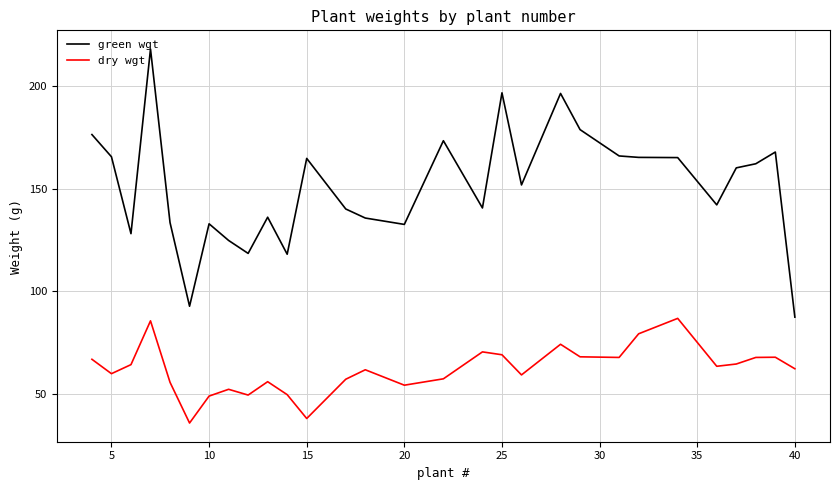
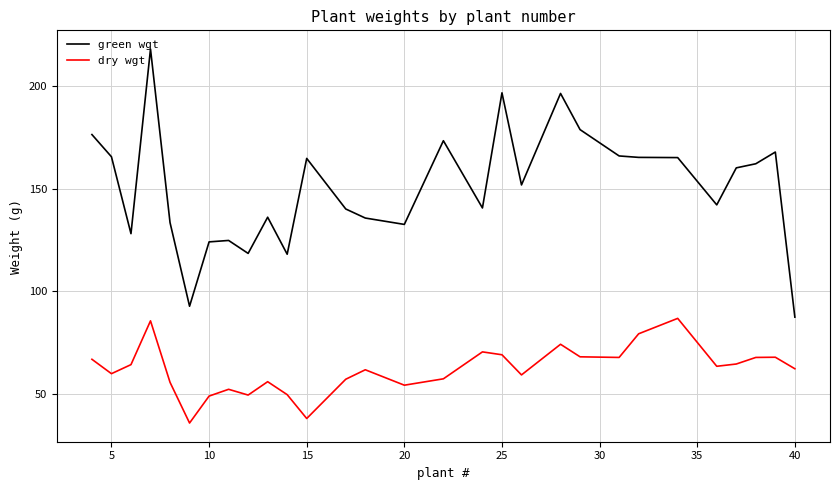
green wgt, 10: 133 -> 124
